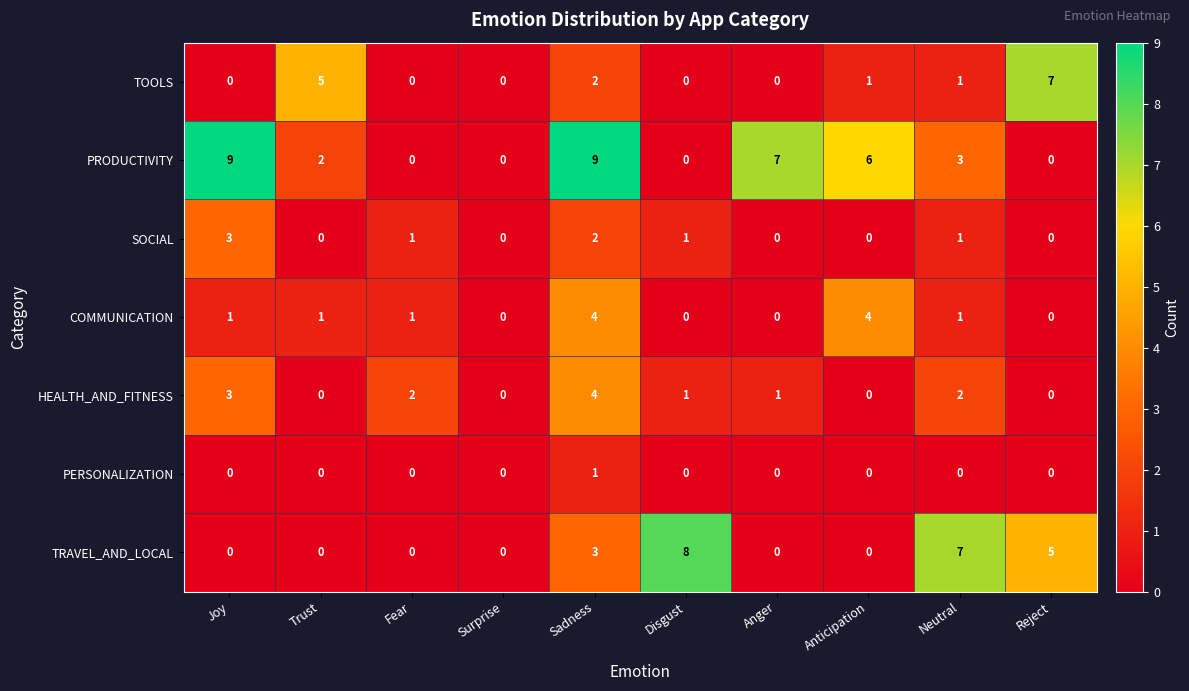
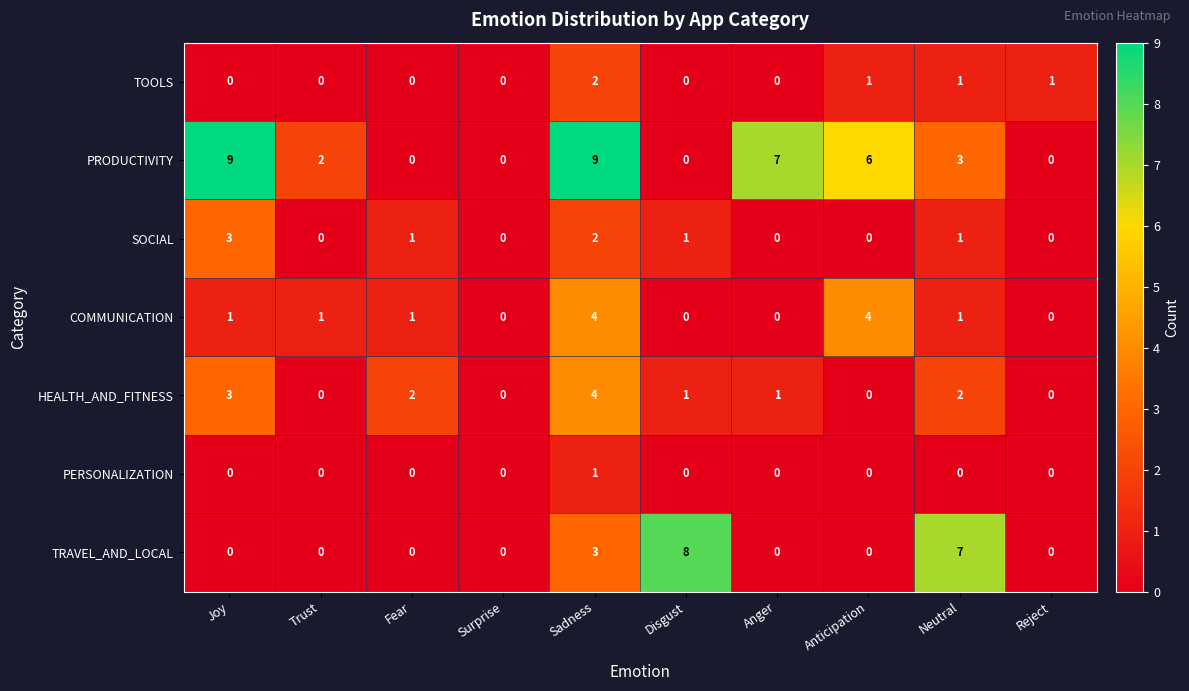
TOOLS, Trust: 5 -> 0
TOOLS, Reject: 7 -> 1
TRAVEL_AND_LOCAL, Reject: 5 -> 0
